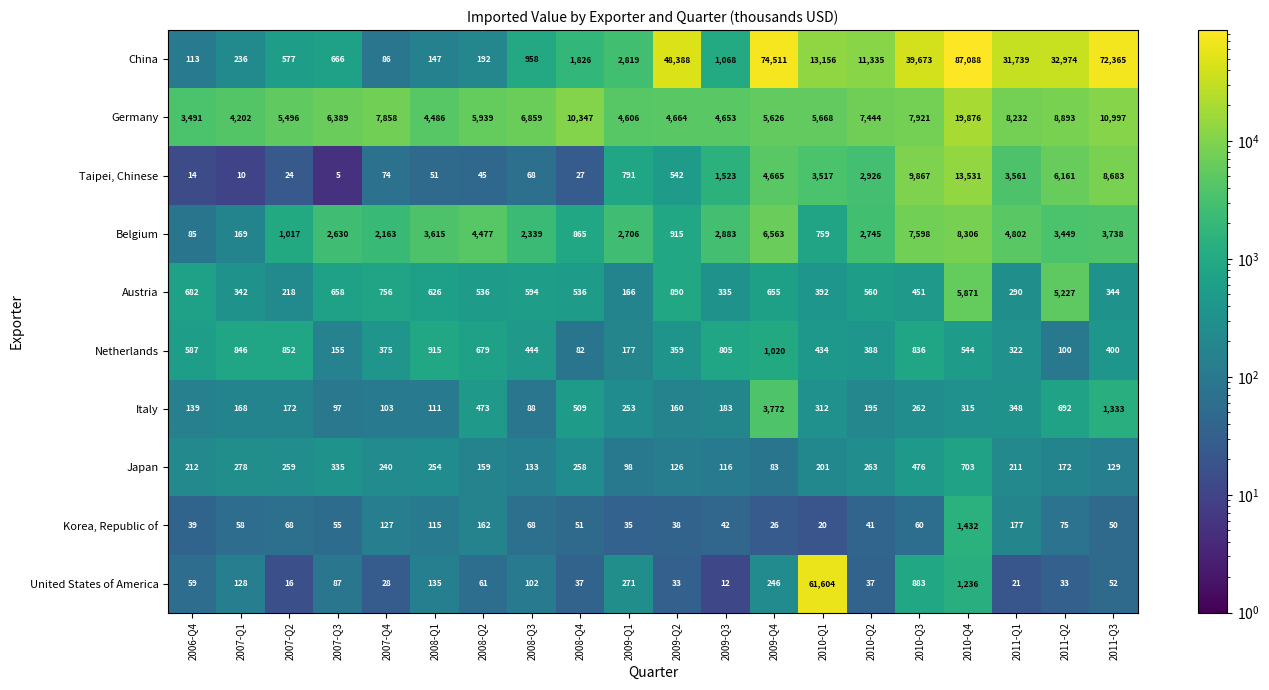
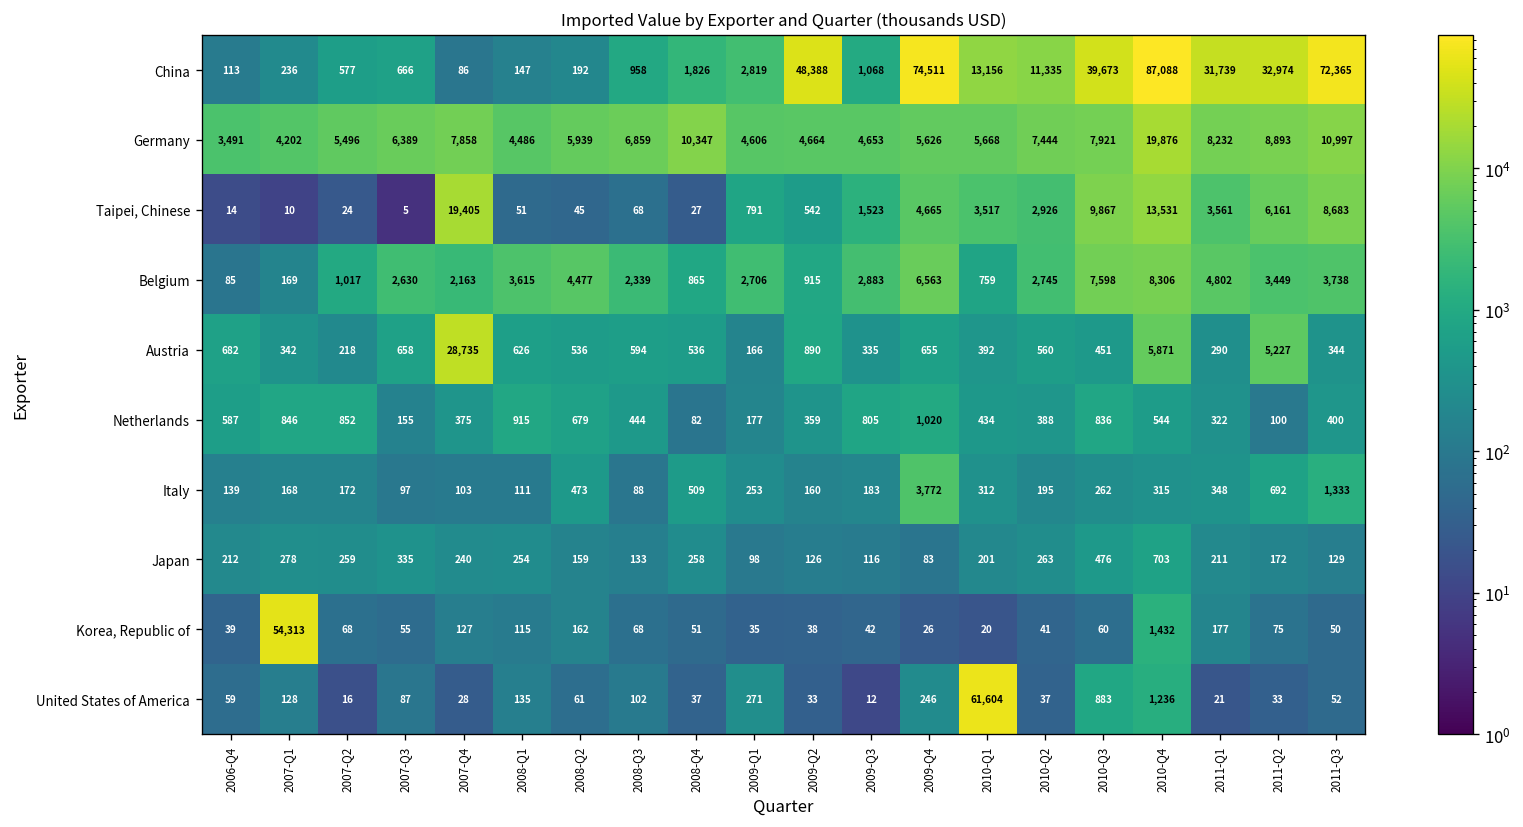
Taipei, Chinese, 2007-Q4: 74 -> 19,405
Austria, 2007-Q4: 756 -> 28,735
Korea, Republic of, 2007-Q1: 58 -> 54,313
